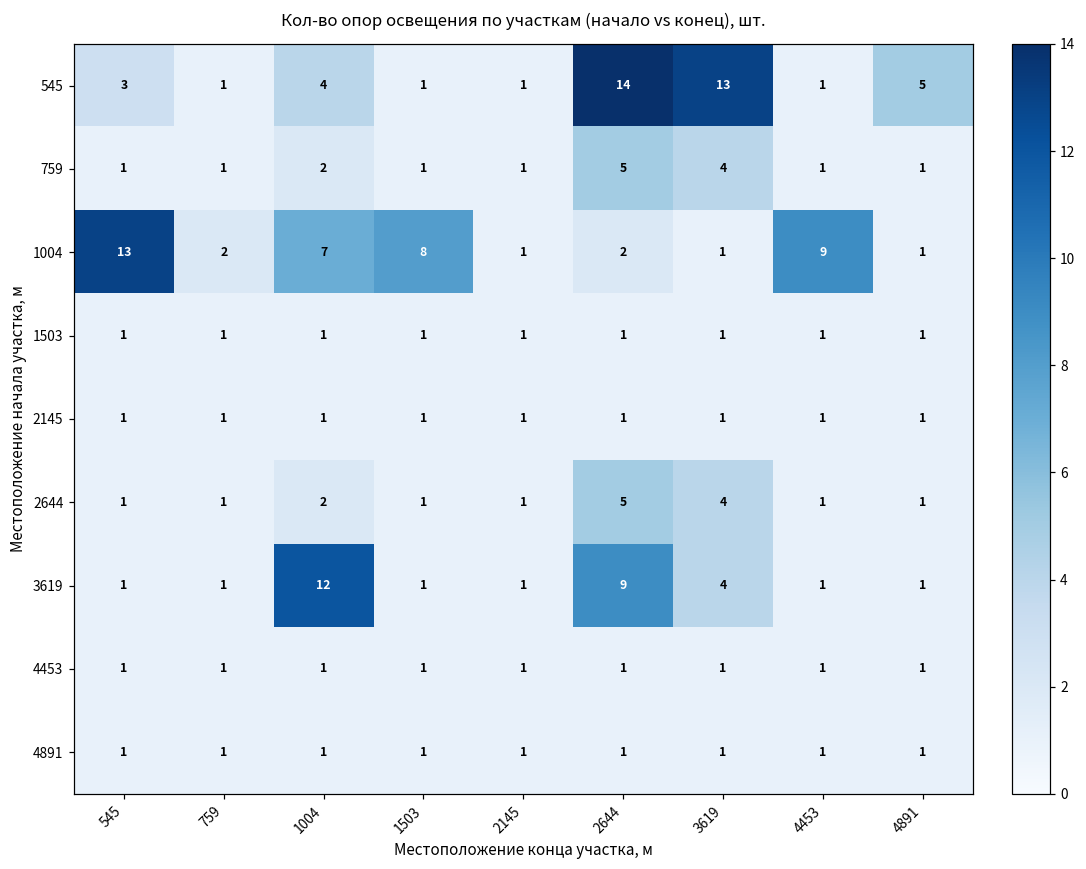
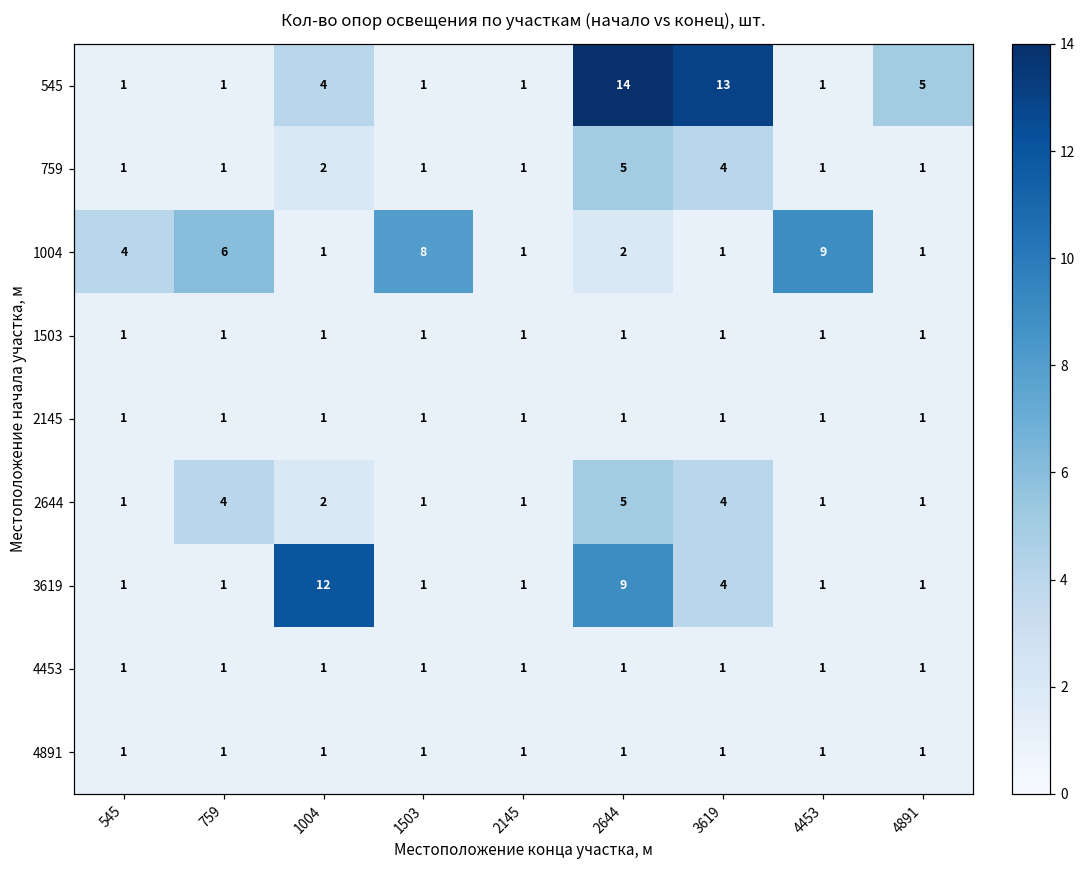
545, 545: 3 -> 1
1004, 545: 13 -> 4
1004, 759: 2 -> 6
1004, 1004: 7 -> 1
2644, 759: 1 -> 4
